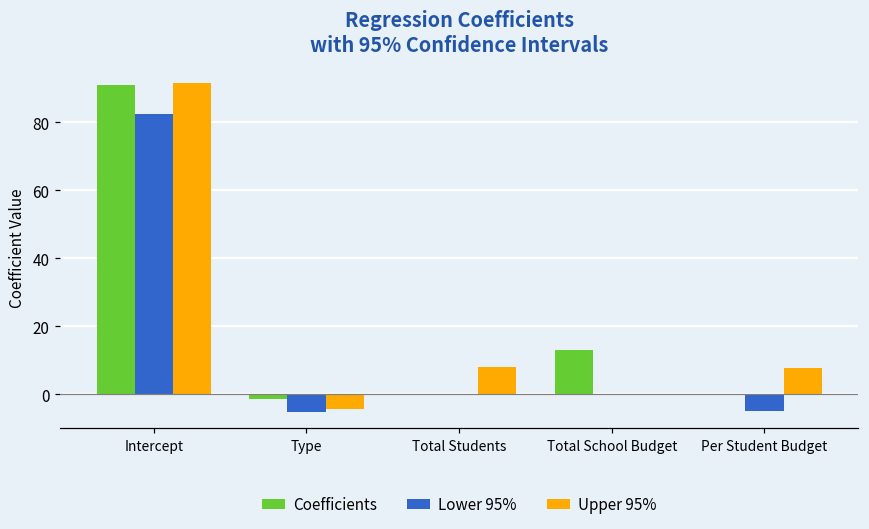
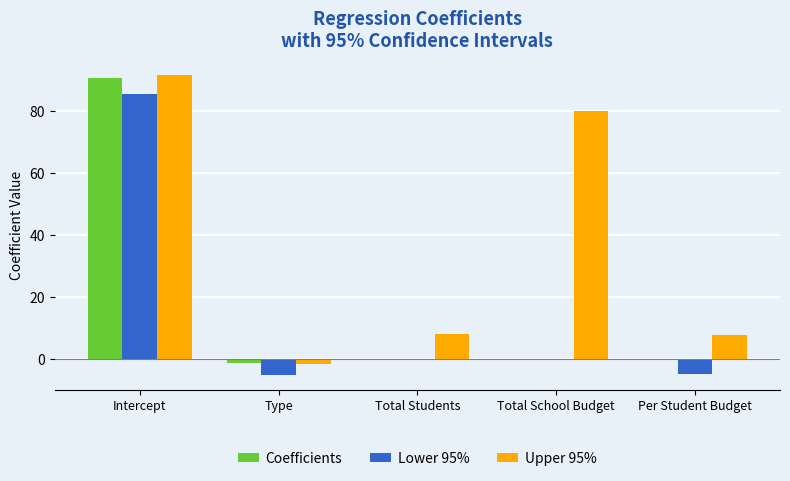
Lower 95%, Intercept: 82 -> 86
Upper 95%, Type: -4 -> -2
Coefficients, Total School Budget: 13 -> 0
Upper 95%, Total School Budget: 0 -> 80
